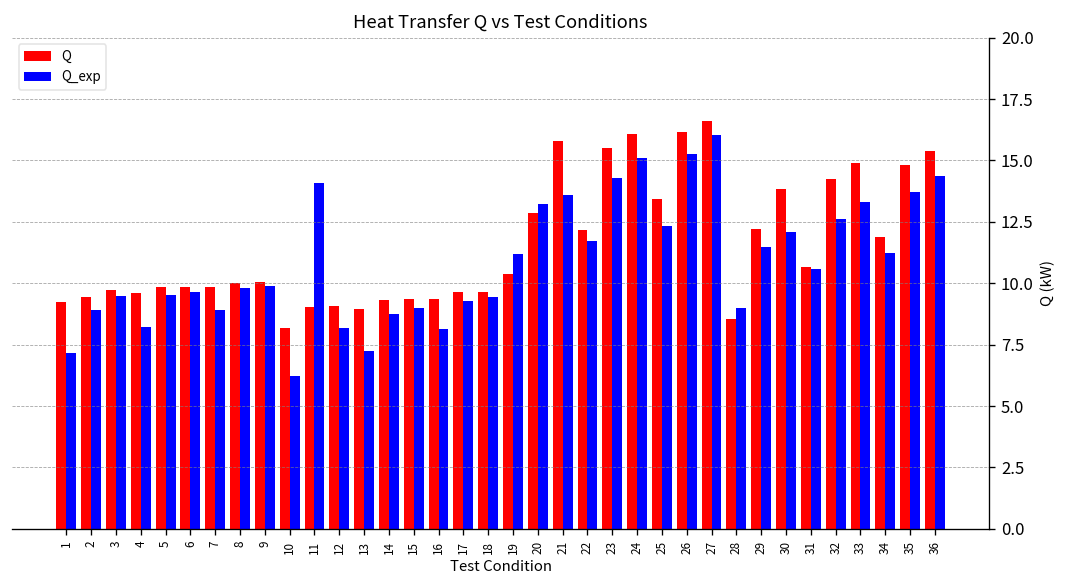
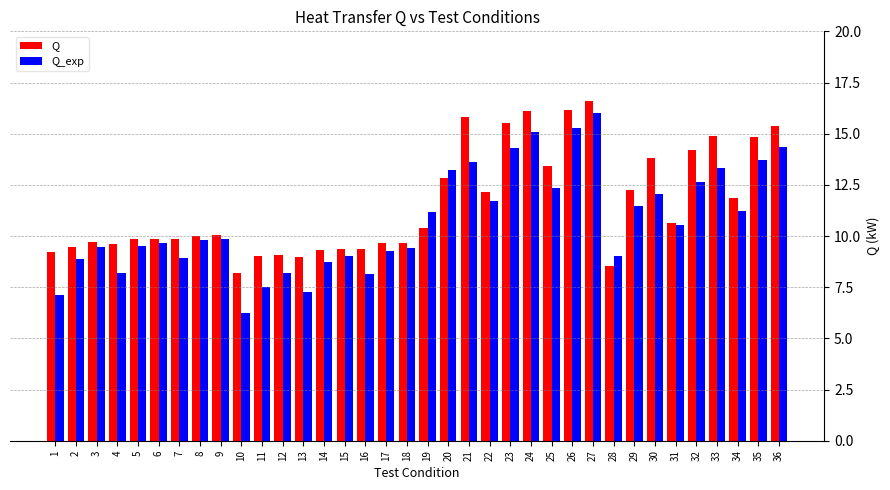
Q_exp, 11: 14.1 -> 7.5
